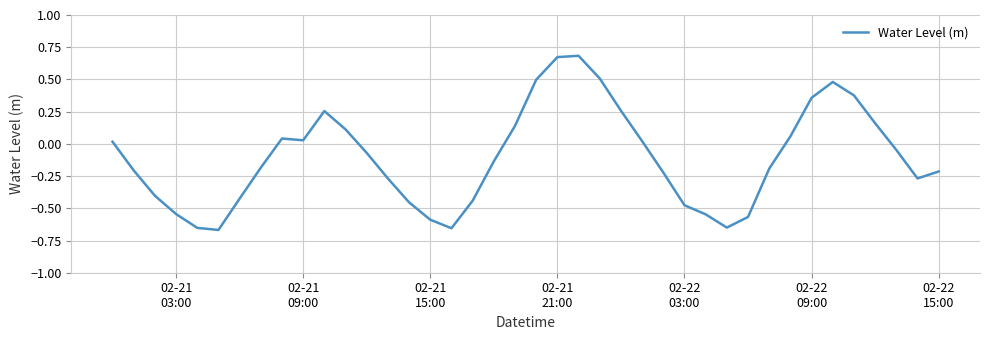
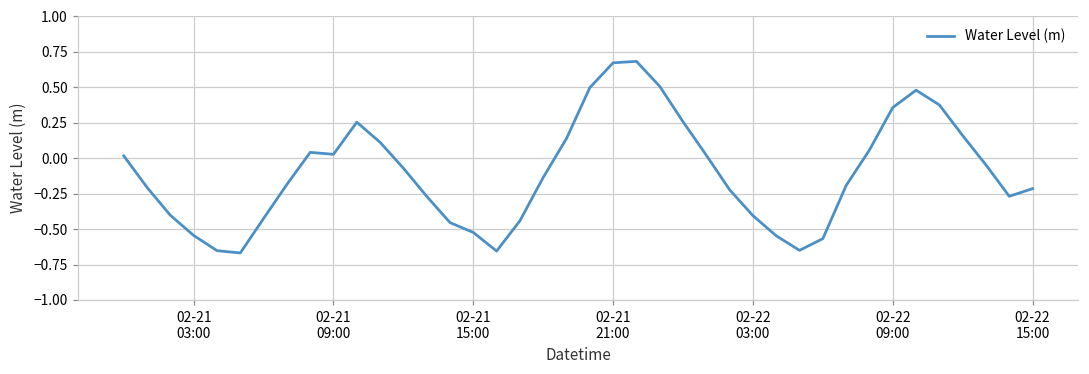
02-21 15:00: -0.59 -> -0.52
02-22 03:00: -0.48 -> -0.41
